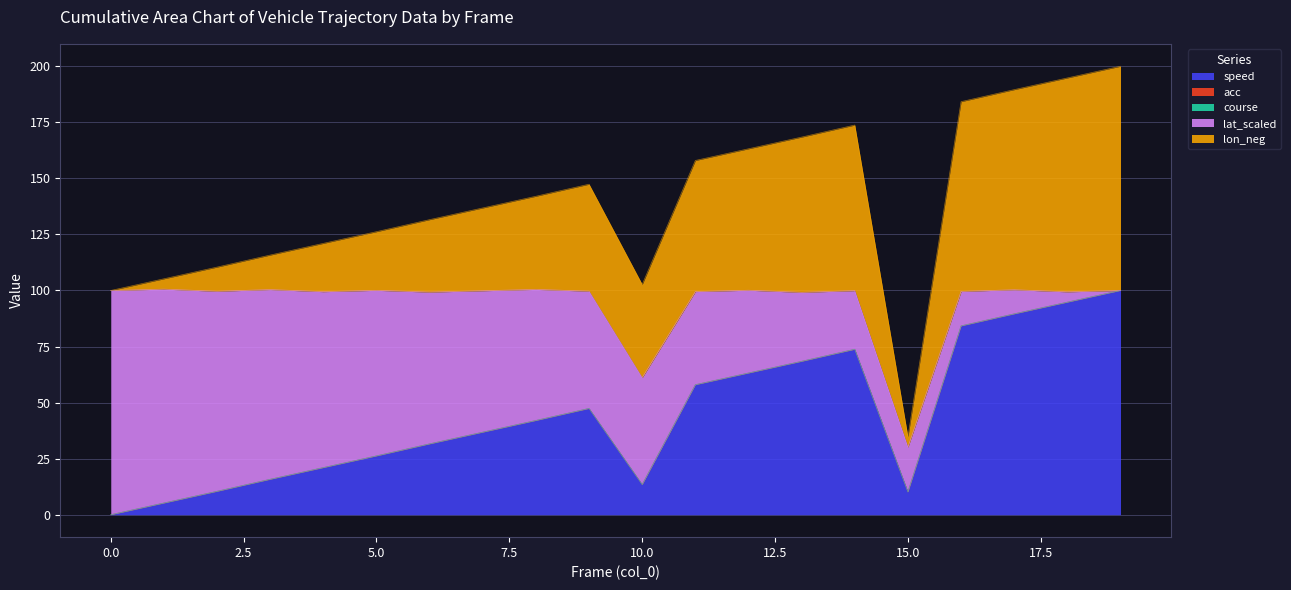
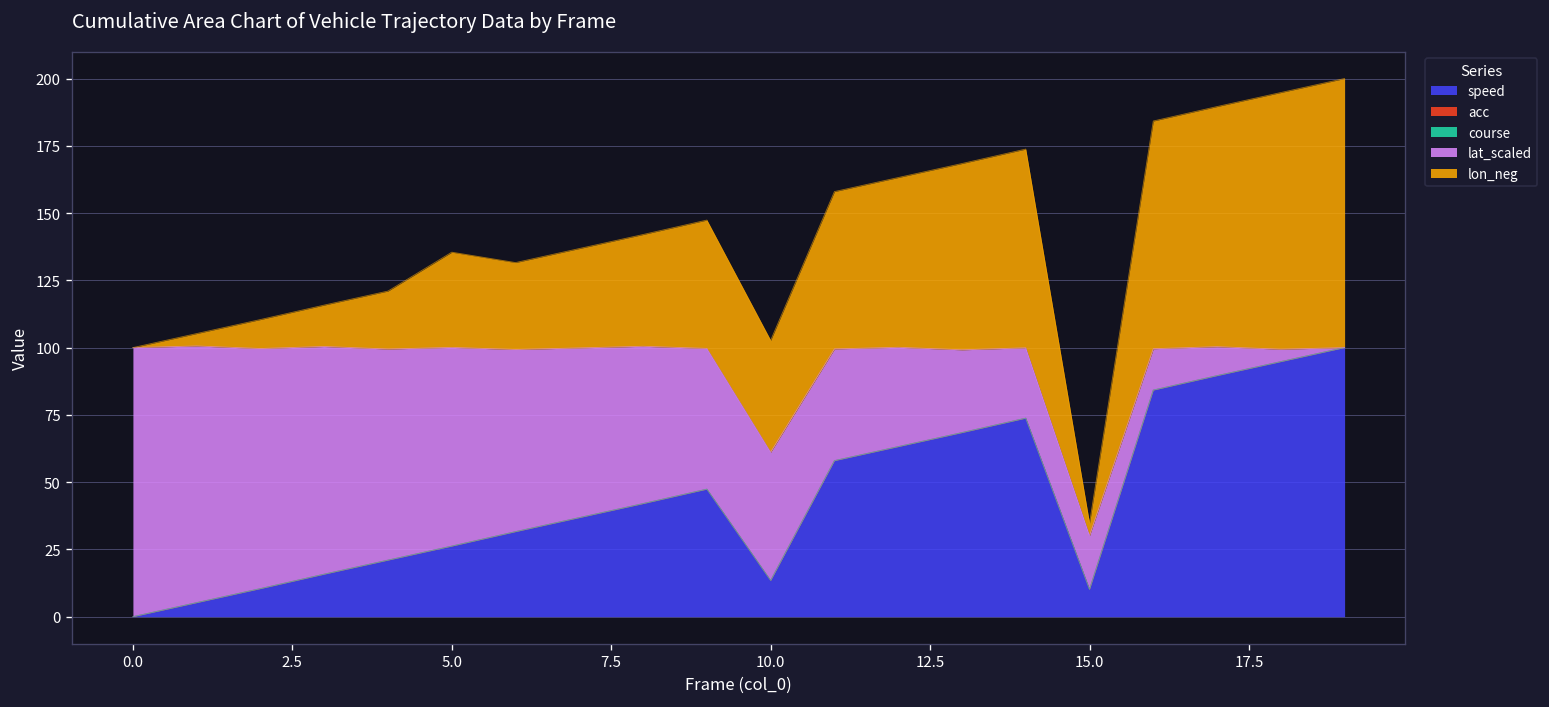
lon_neg, 5.0: 26 -> 35
